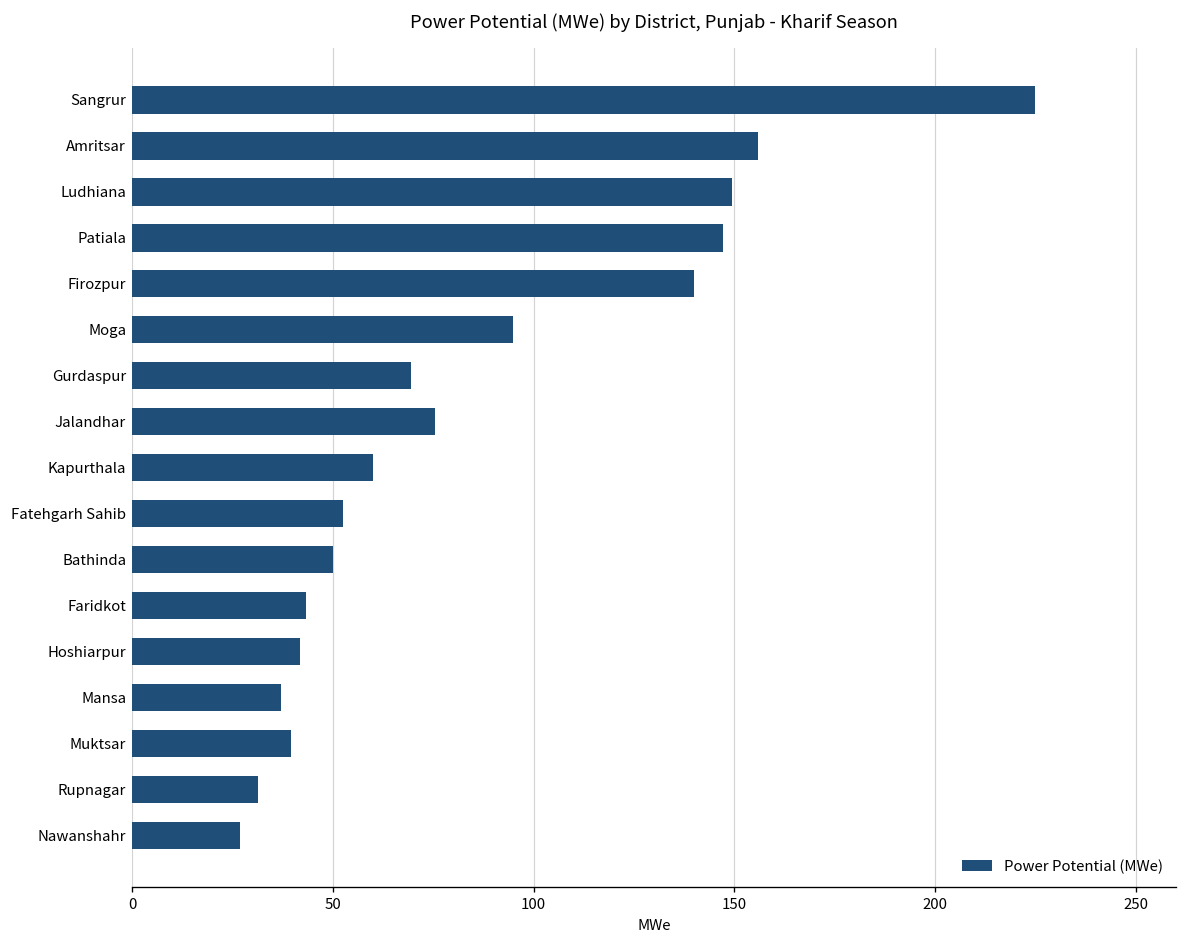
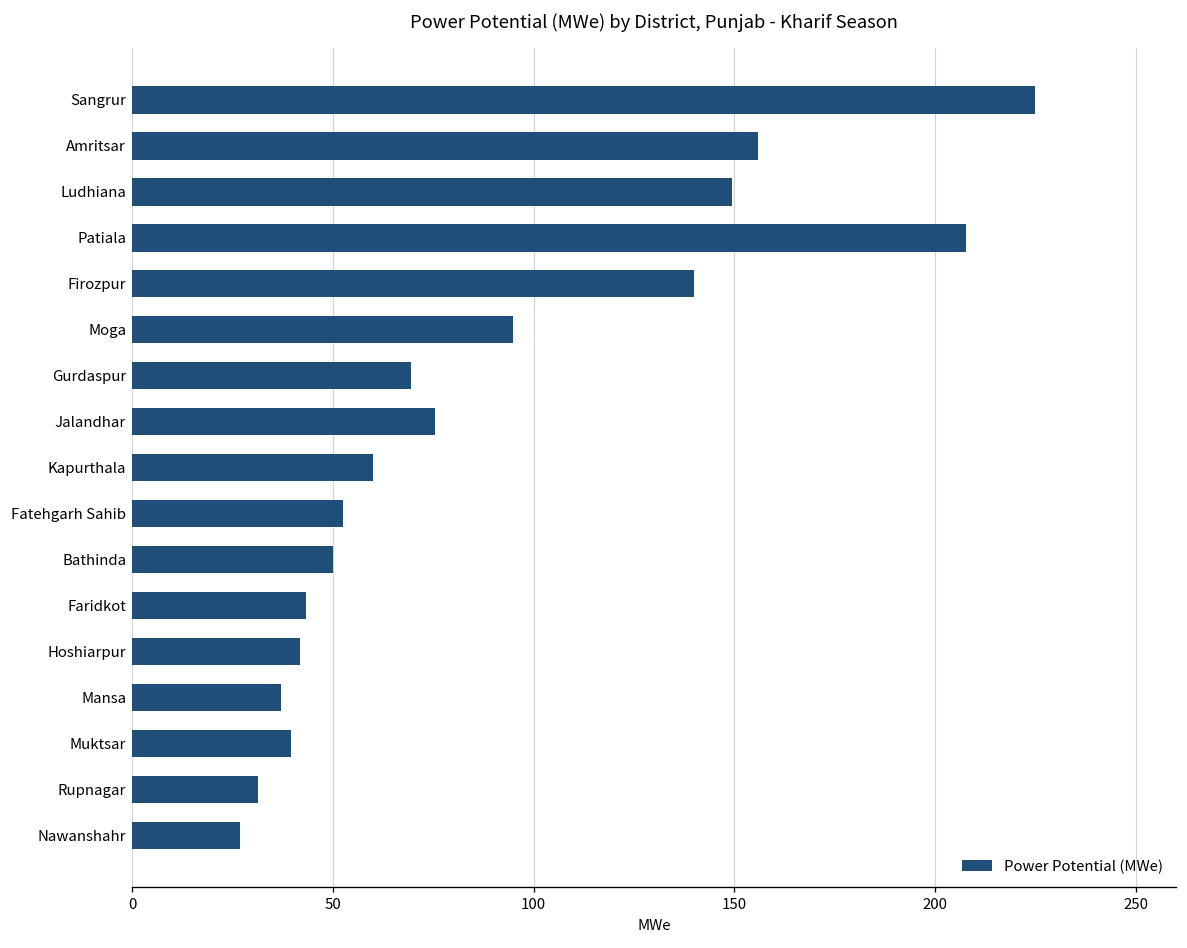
Patiala: 147 -> 208
